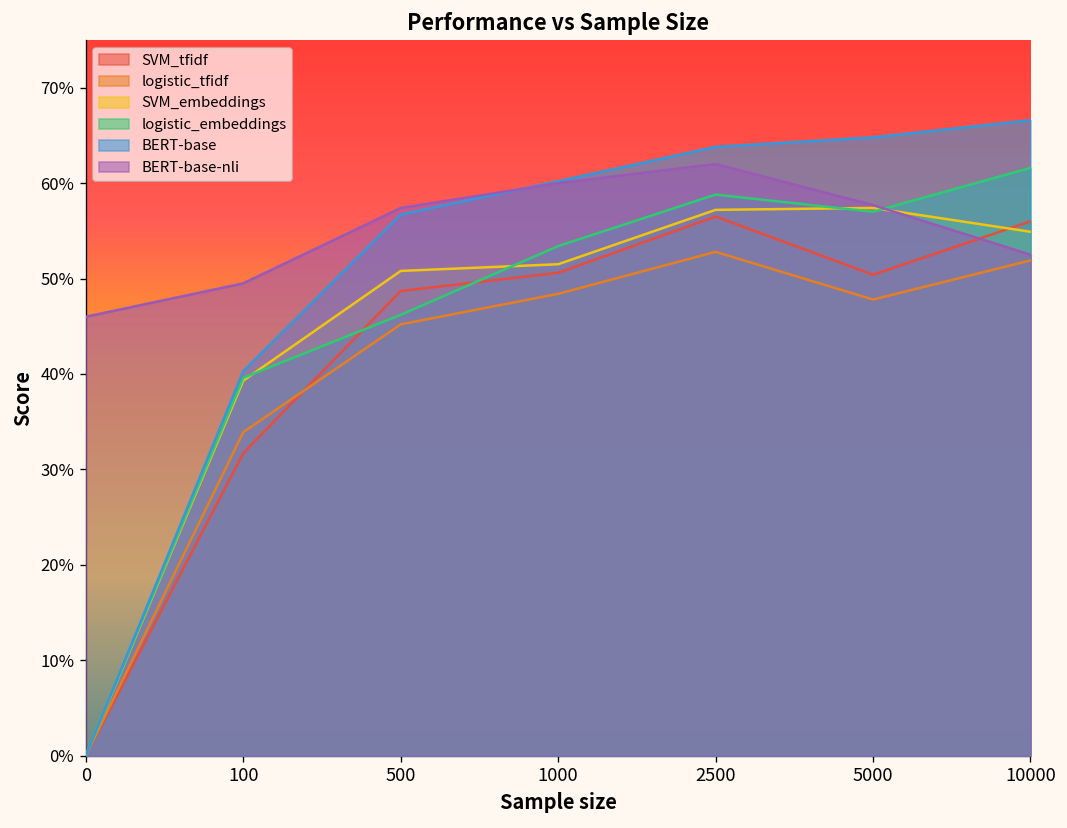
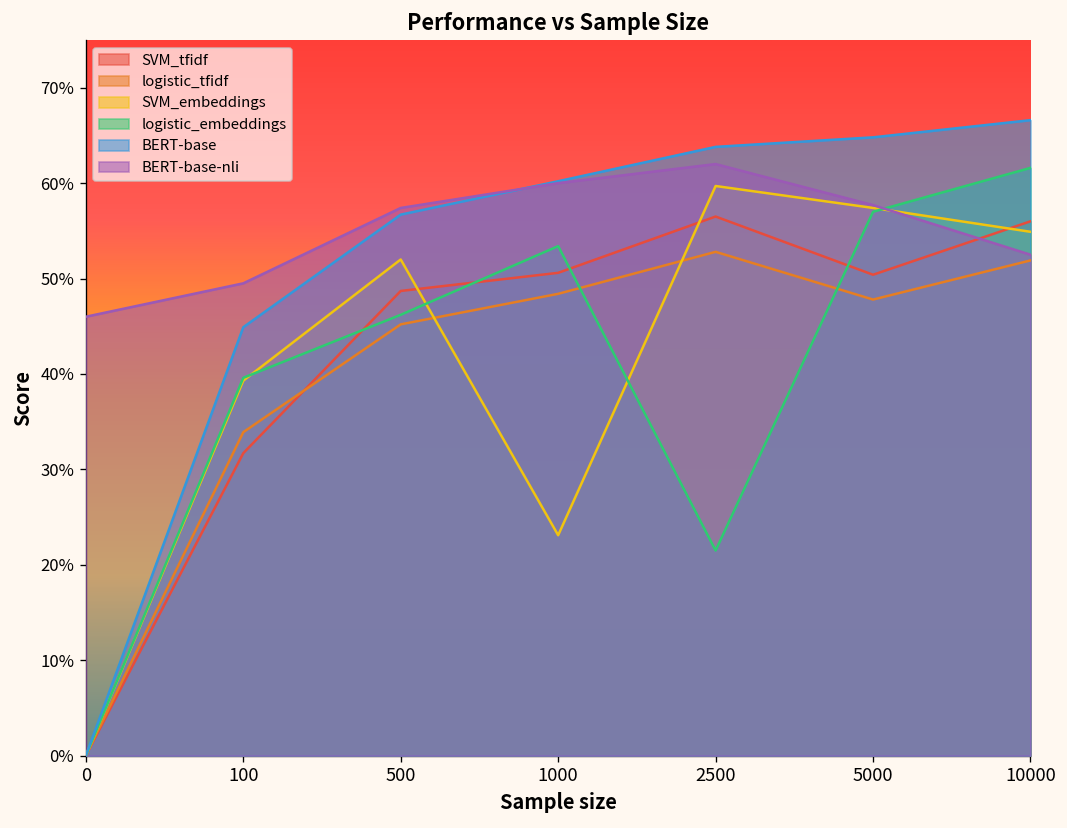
BERT-base, 100: 40% -> 45%
SVM_embeddings, 500: 51% -> 52%
SVM_embeddings, 1000: 52% -> 23%
SVM_embeddings, 2500: 57% -> 60%
logistic_embeddings, 2500: 59% -> 22%
